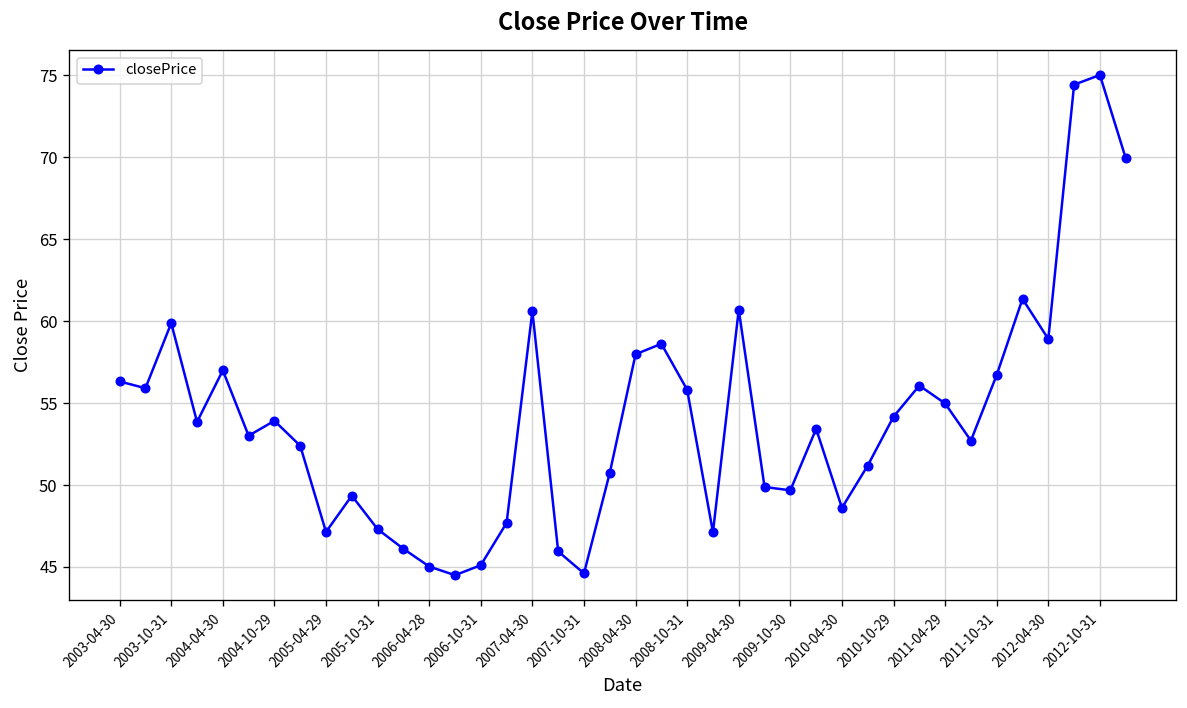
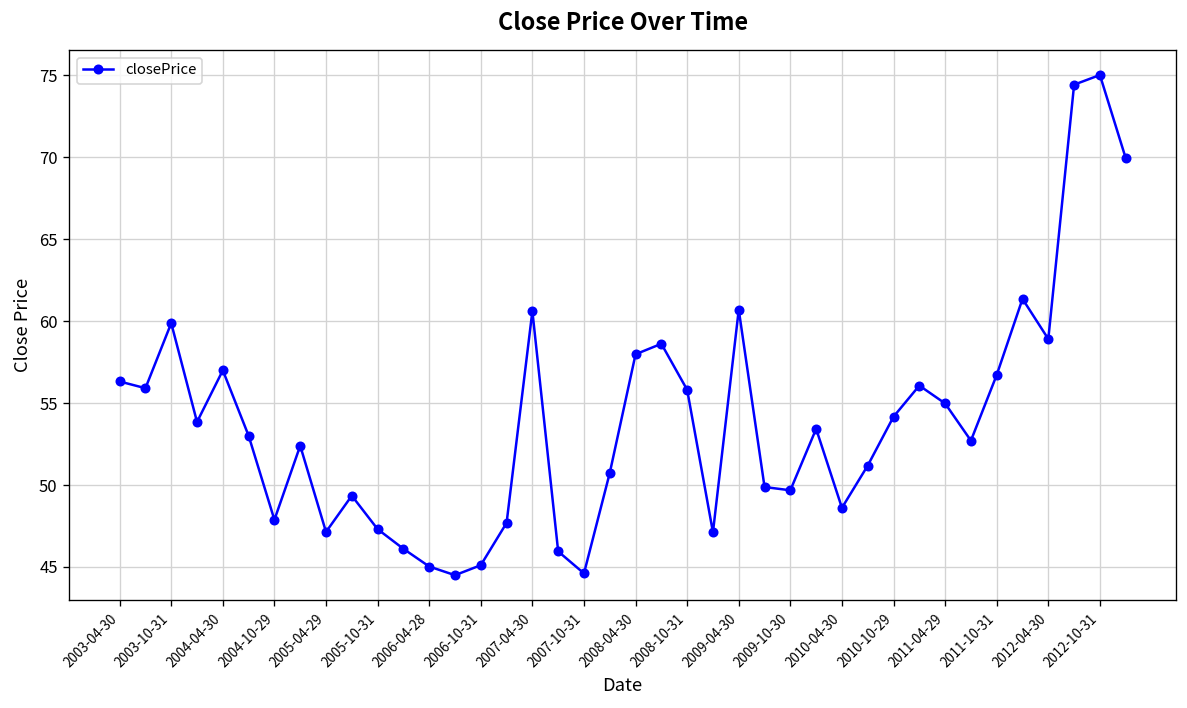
2004-10-29: 53.9 -> 47.9
